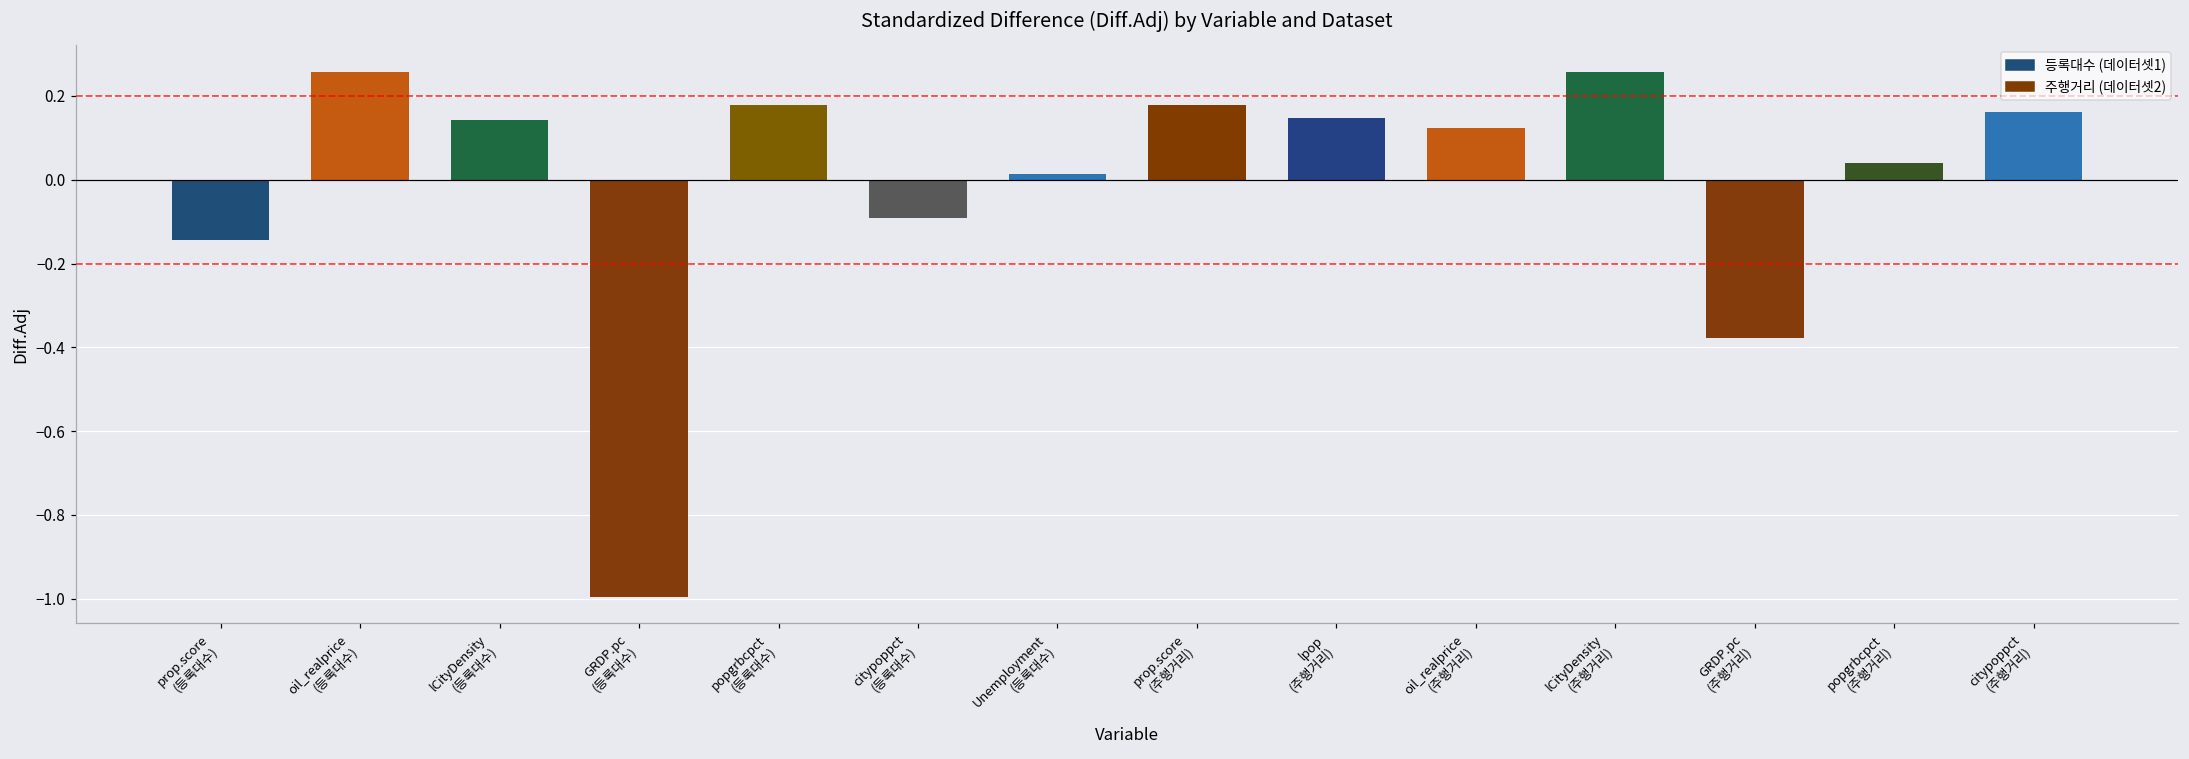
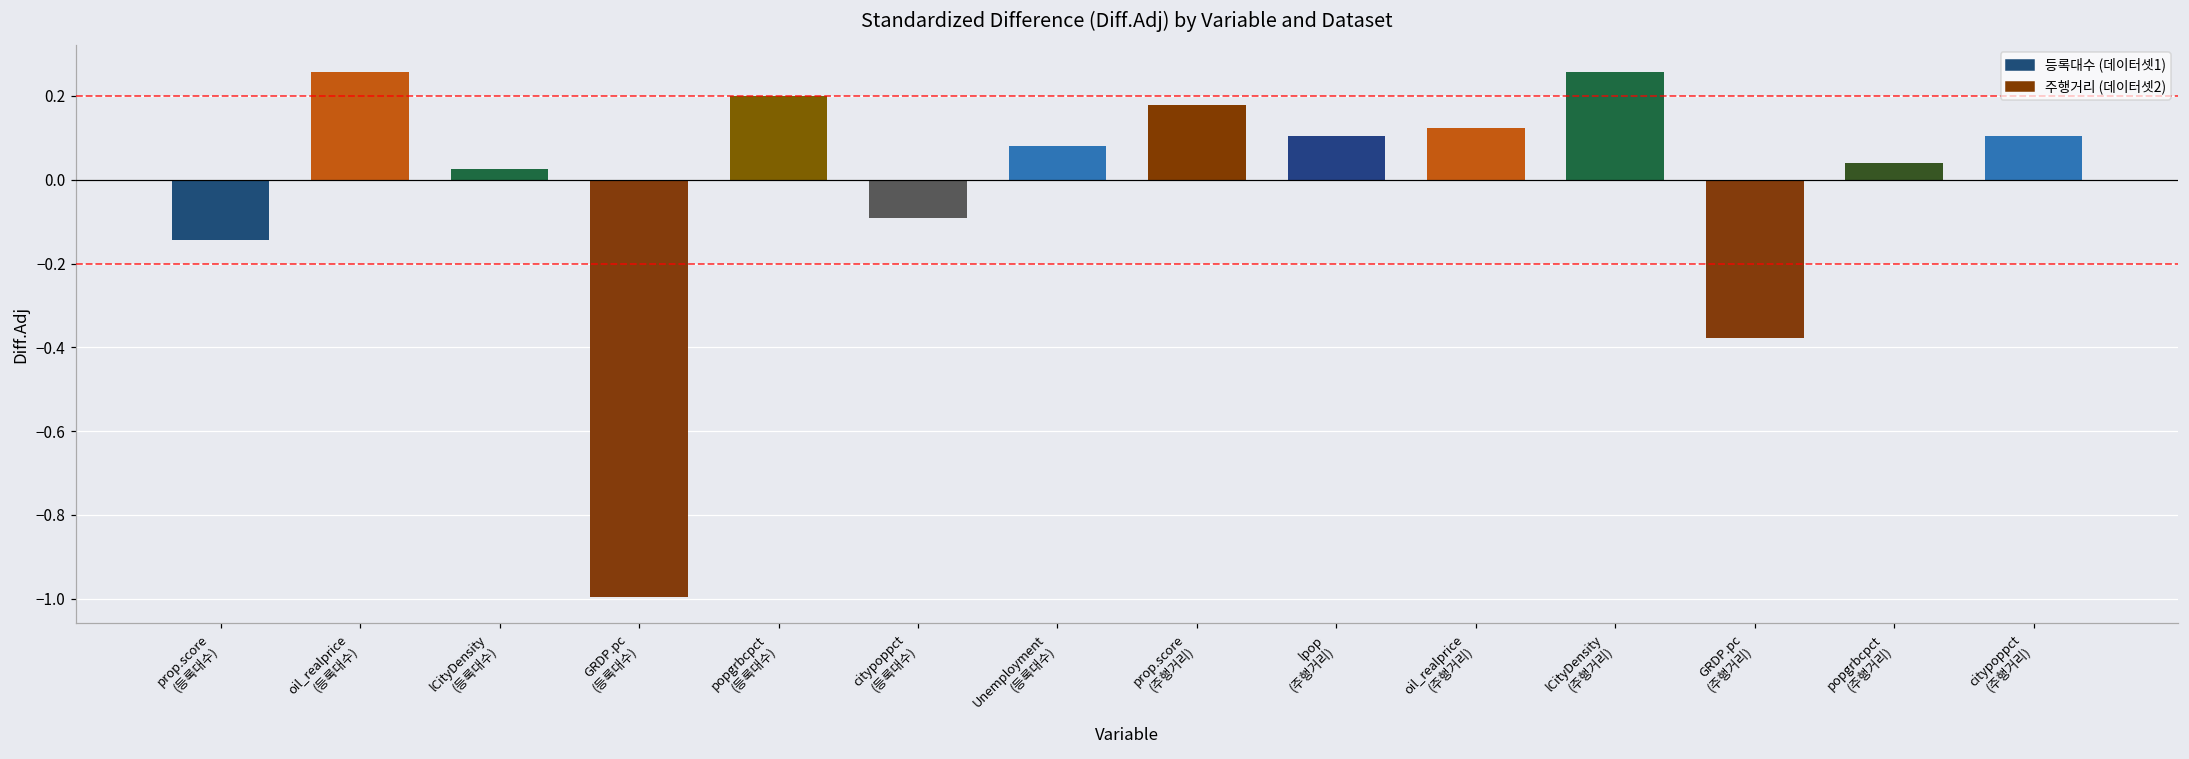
lCityDensity (등록대수): 0.14 -> 0.03
popgrbcpct (등록대수): 0.18 -> 0.20
Unemployment (등록대수): 0.01 -> 0.08
lpop (주행거리): 0.15 -> 0.10
citypoppct (주행거리): 0.16 -> 0.11
